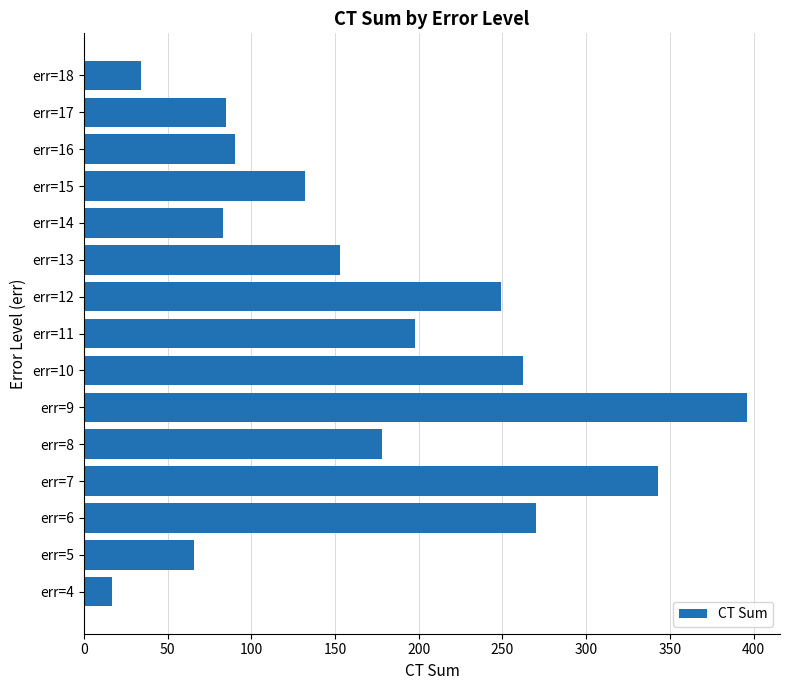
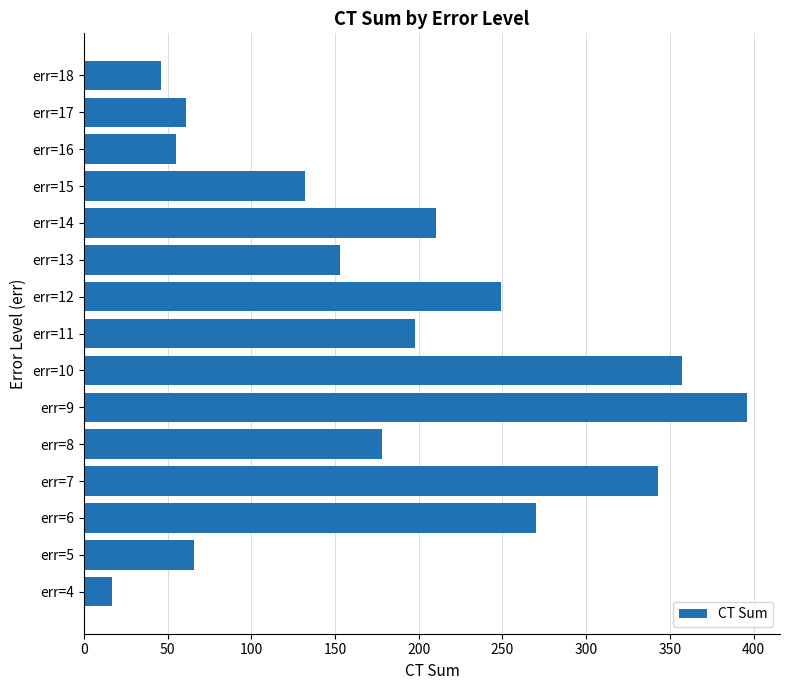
err=18: 34 -> 46
err=17: 85 -> 61
err=16: 90 -> 55
err=14: 83 -> 210
err=10: 262 -> 357
